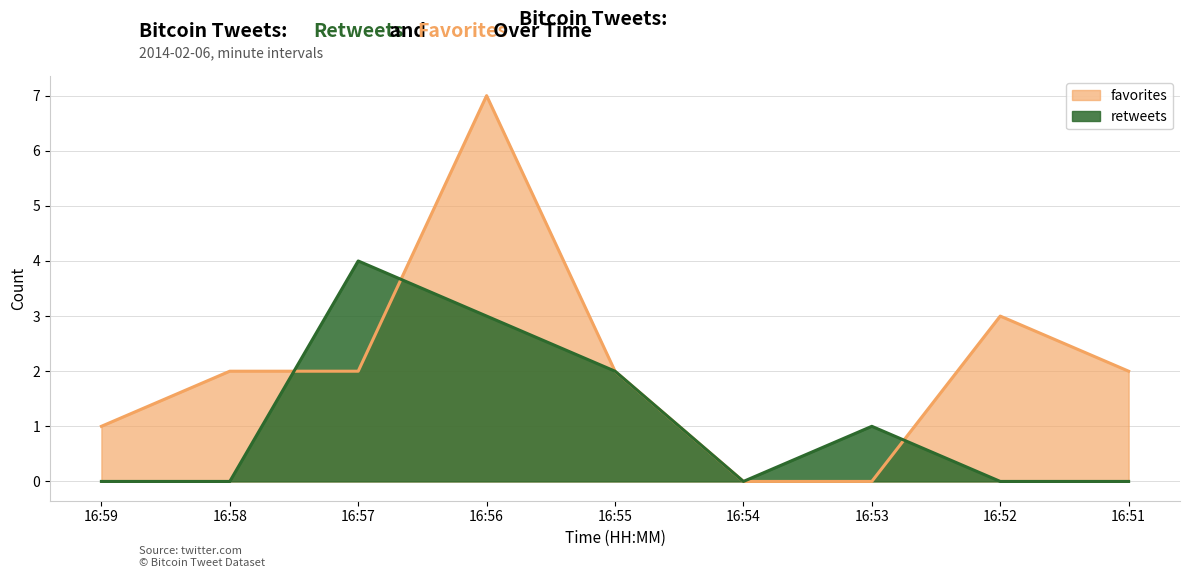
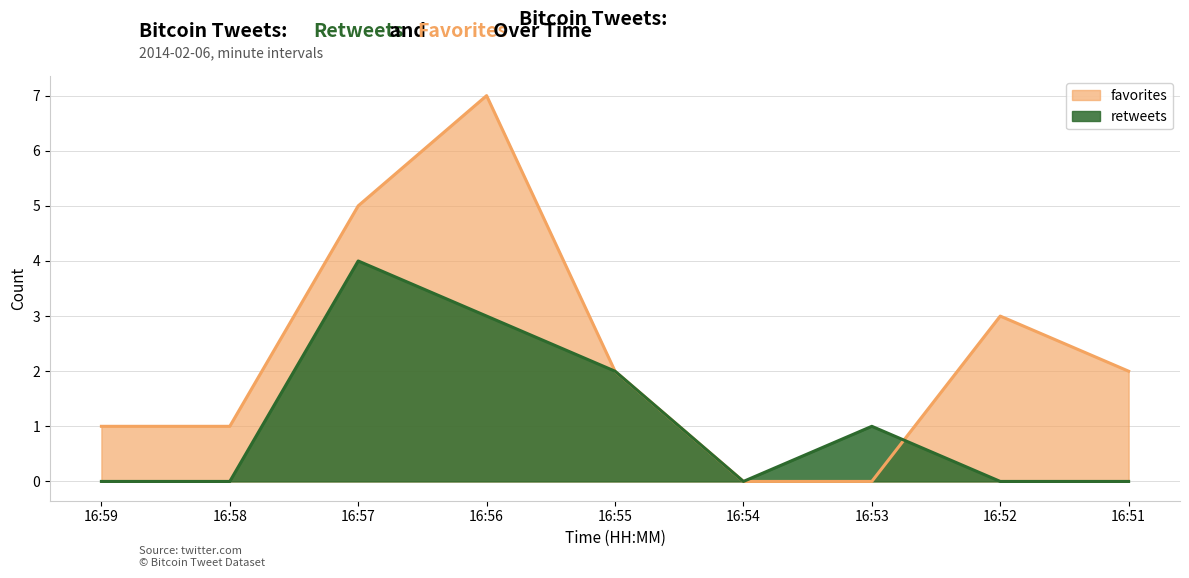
favorites, 16:58: 2 -> 1
favorites, 16:57: 2 -> 5
